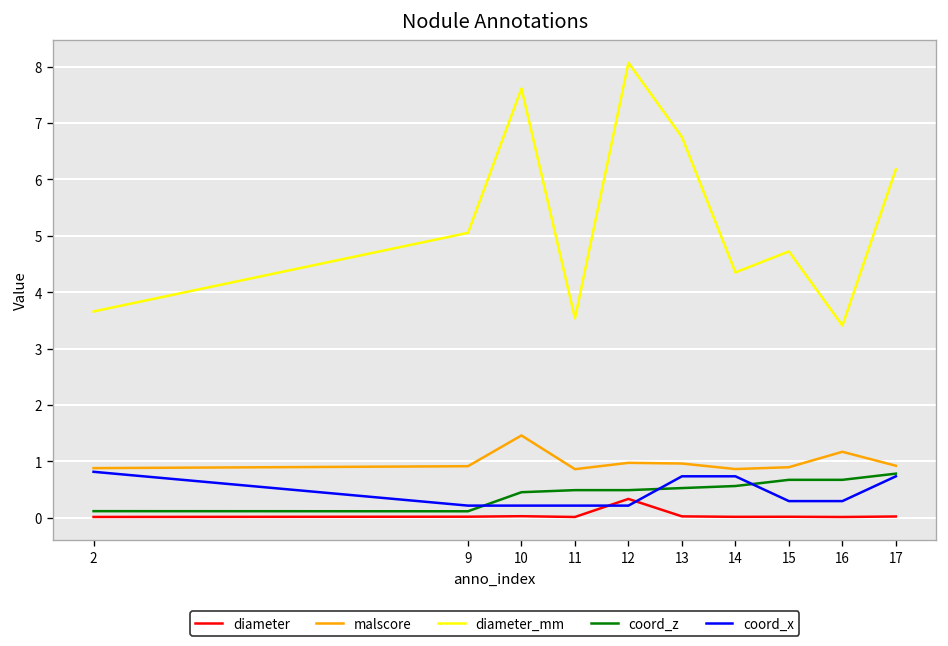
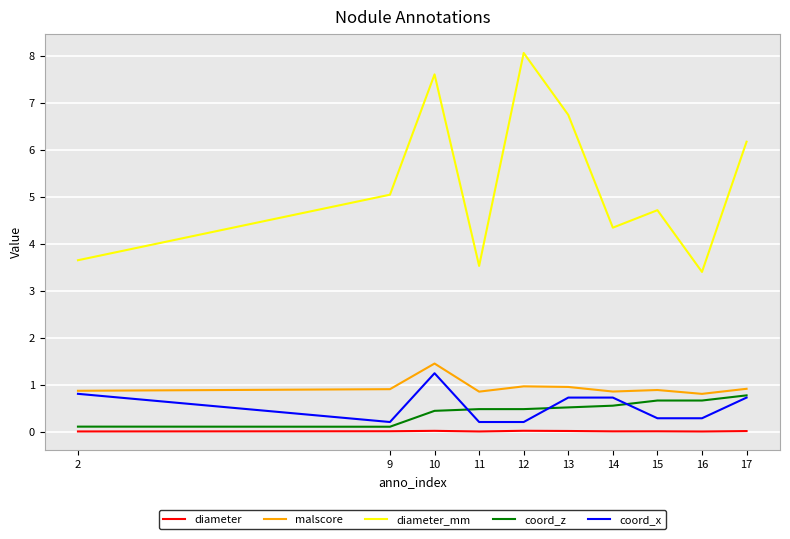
coord_x, 10: 0.2 -> 1.3
diameter, 12: 0.3 -> 0.0
malscore, 16: 1.2 -> 0.8
